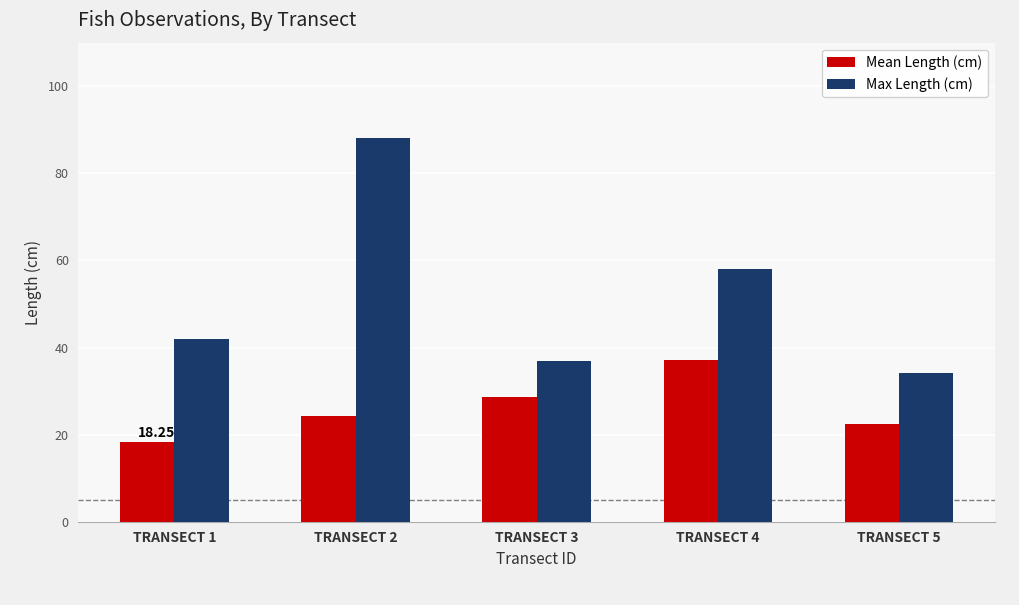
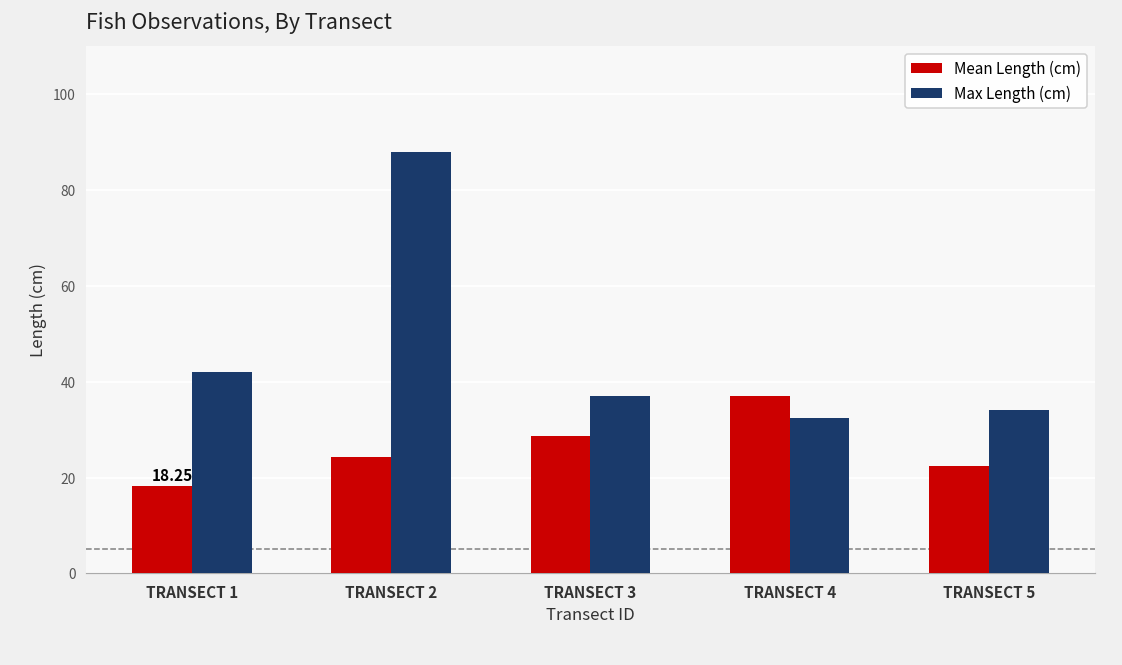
Max Length (cm), TRANSECT 4: 58 -> 33
